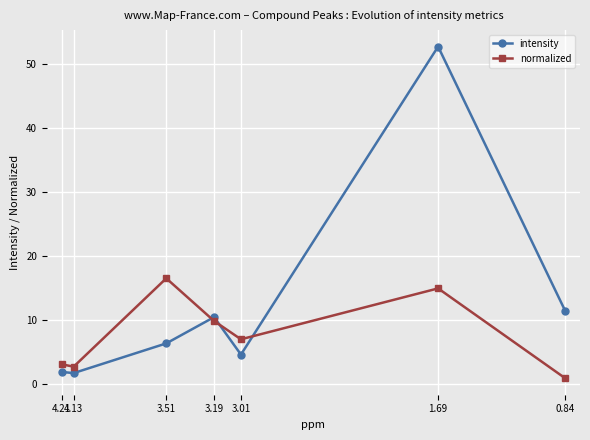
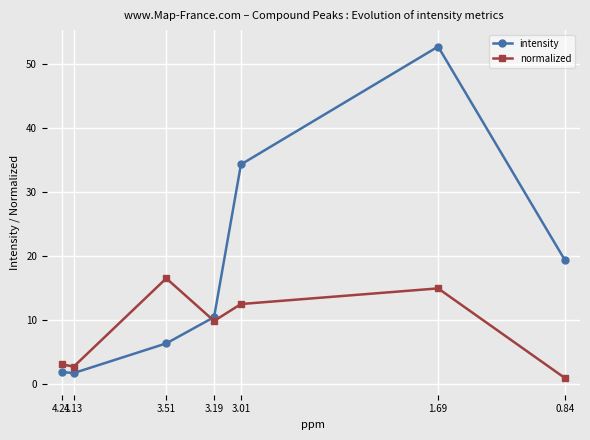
intensity, 3.01: 5 -> 34
normalized, 3.01: 7 -> 13
intensity, 0.84: 12 -> 19
